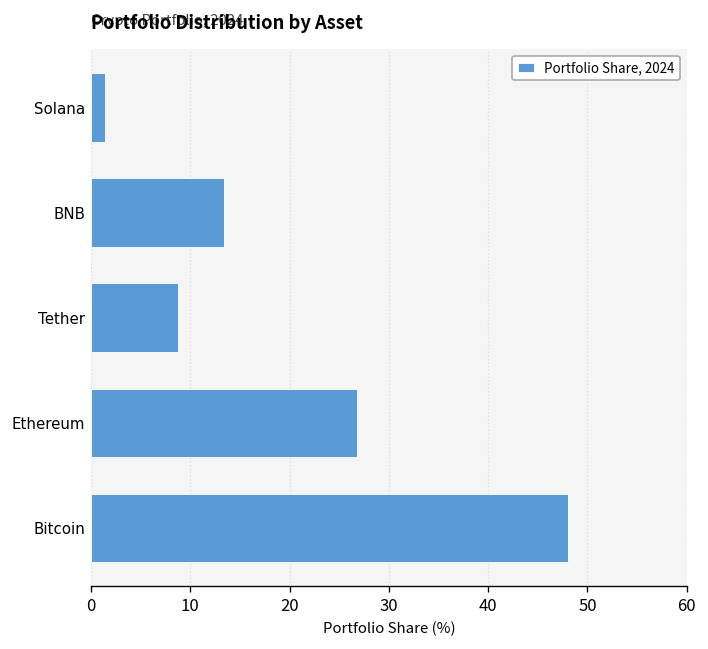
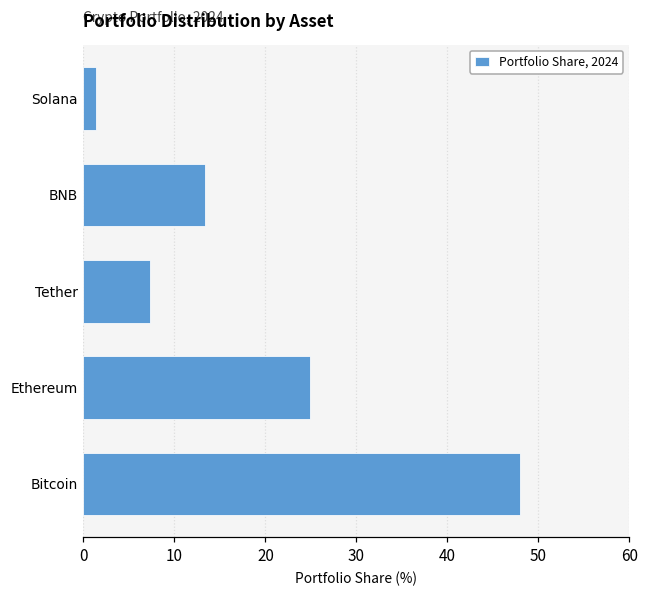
Tether: 9 -> 7
Ethereum: 27 -> 25
